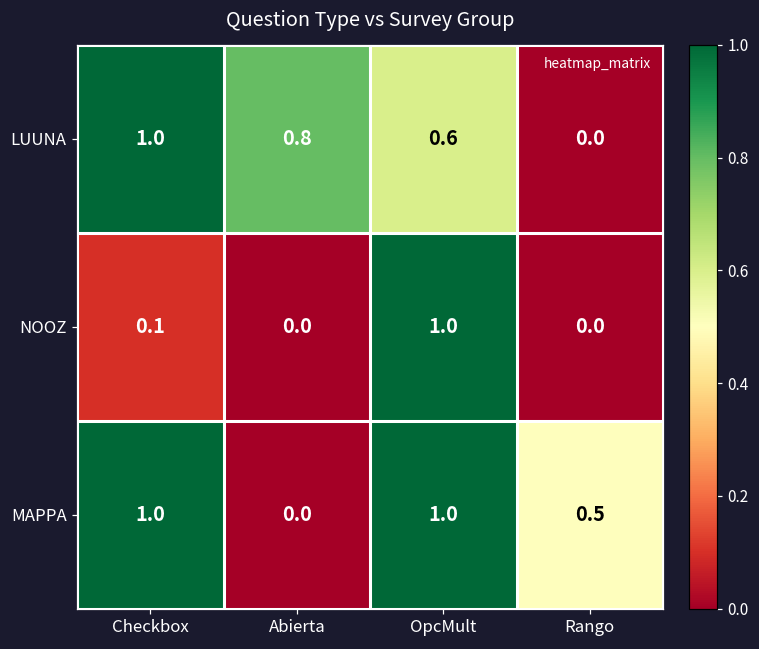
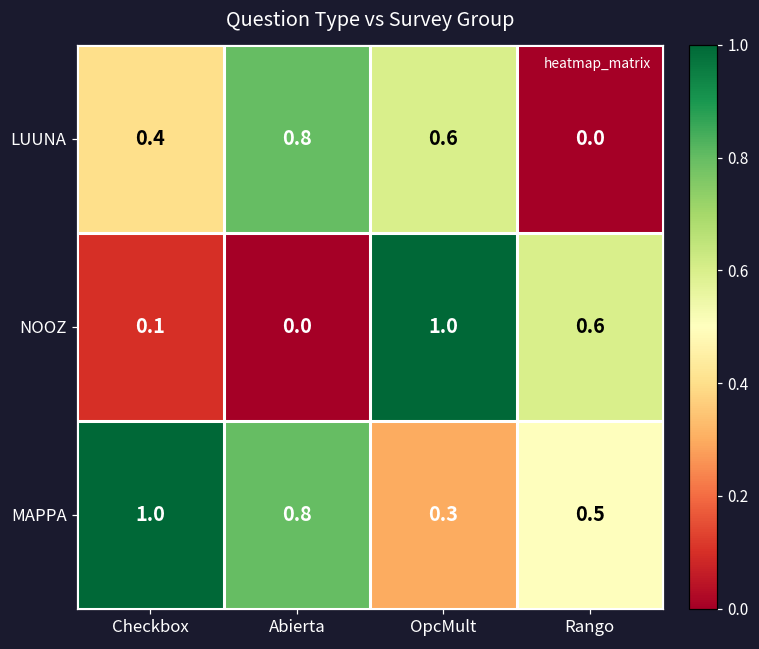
LUUNA, Checkbox: 1.0 -> 0.4
NOOZ, Rango: 0.0 -> 0.6
MAPPA, Abierta: 0.0 -> 0.8
MAPPA, OpcMult: 1.0 -> 0.3
